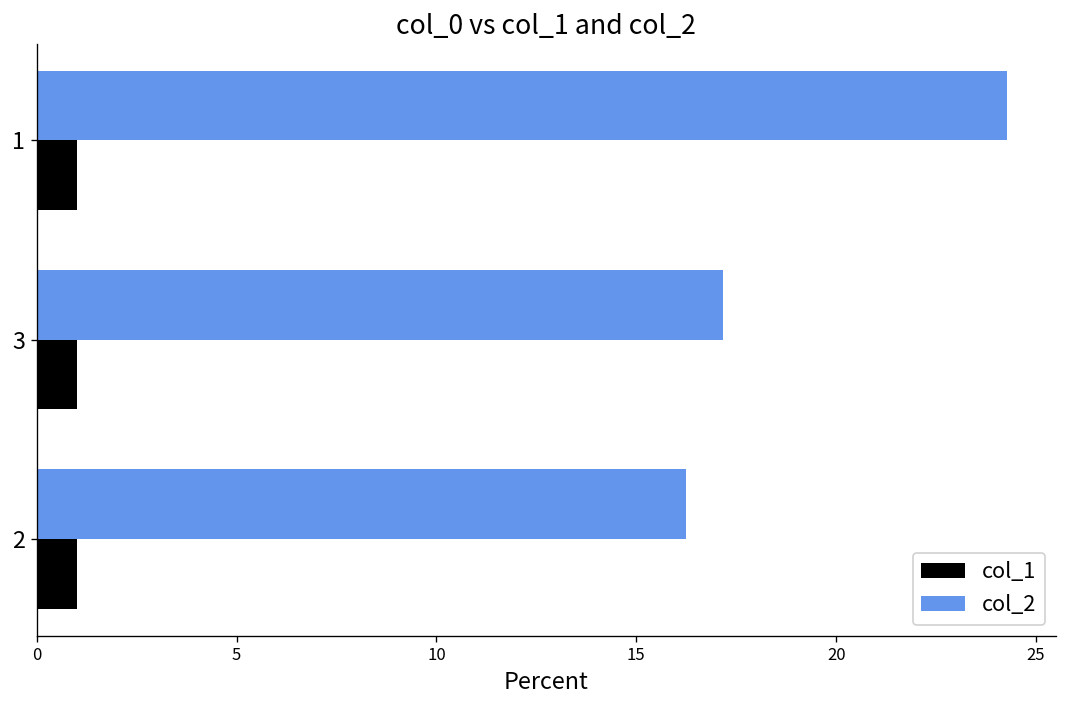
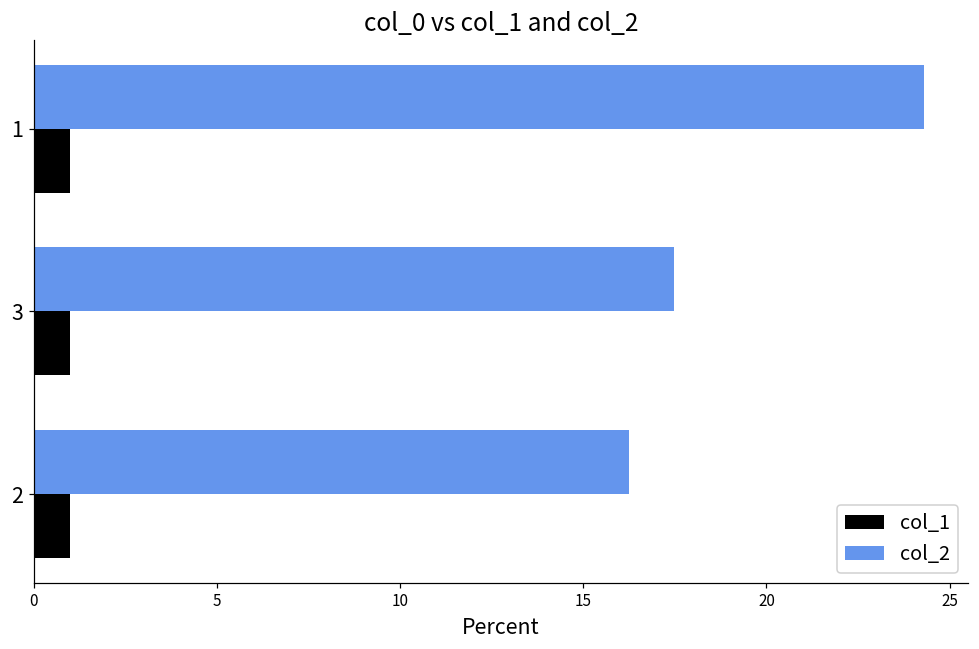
col_2, 3: 17.2 -> 17.5
